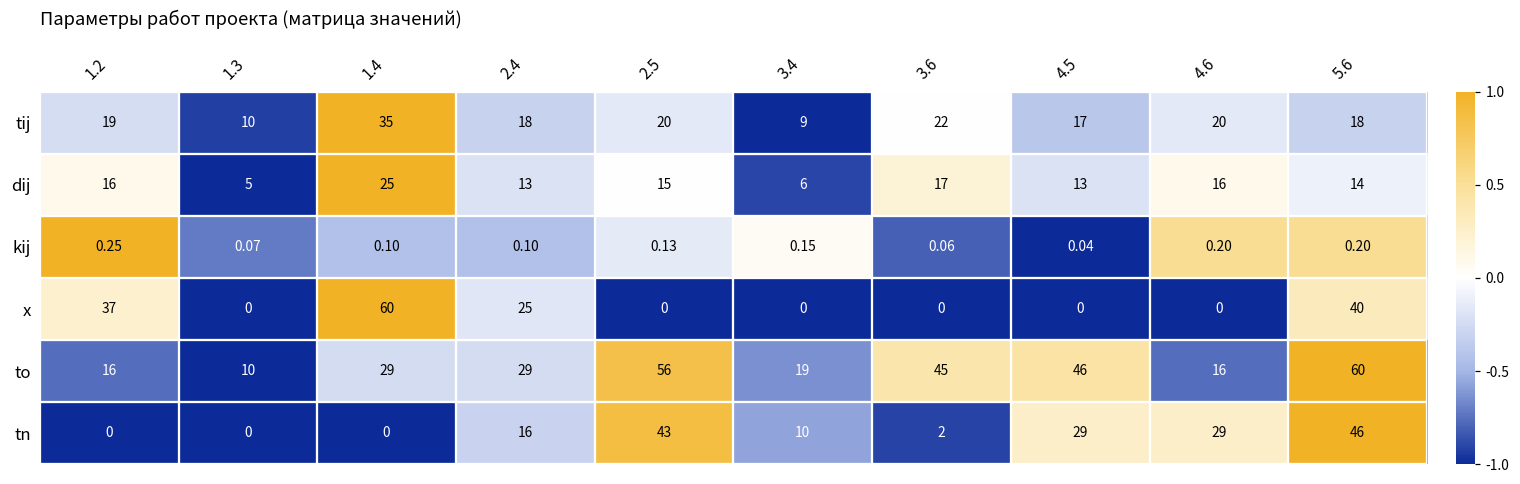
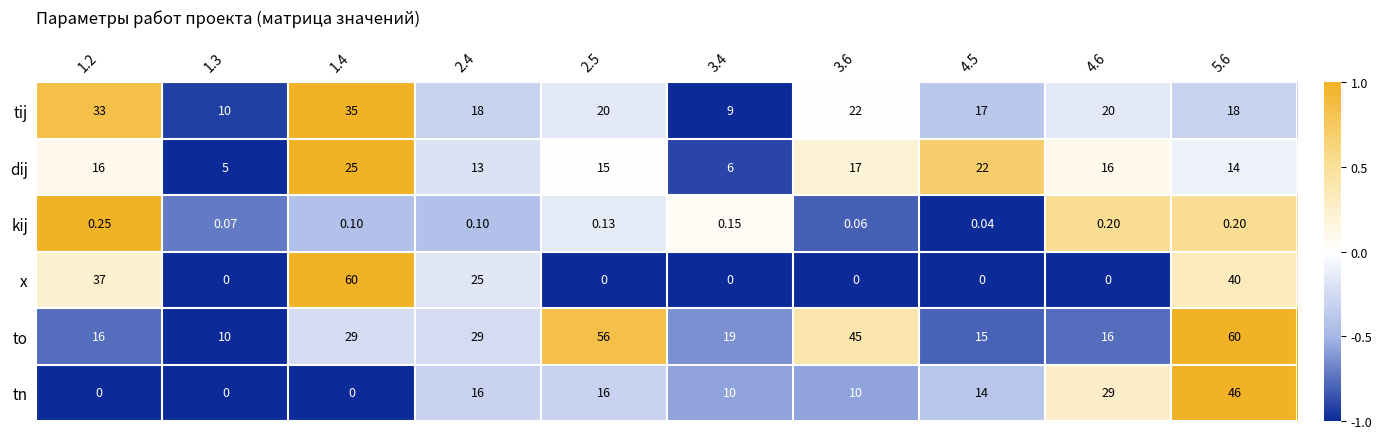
tij, 1.2: 19 -> 33
dij, 4.5: 13 -> 22
to, 4.5: 46 -> 15
tn, 2.5: 43 -> 16
tn, 3.6: 2 -> 10
tn, 4.5: 29 -> 14
